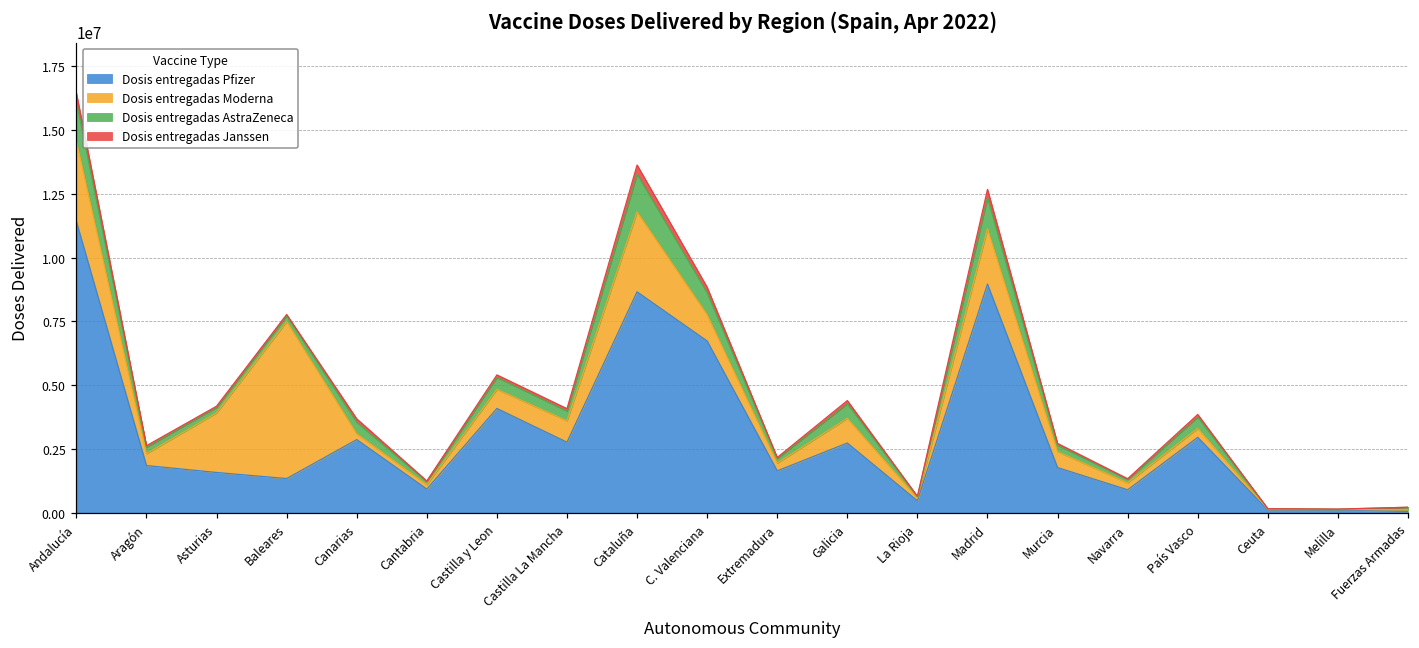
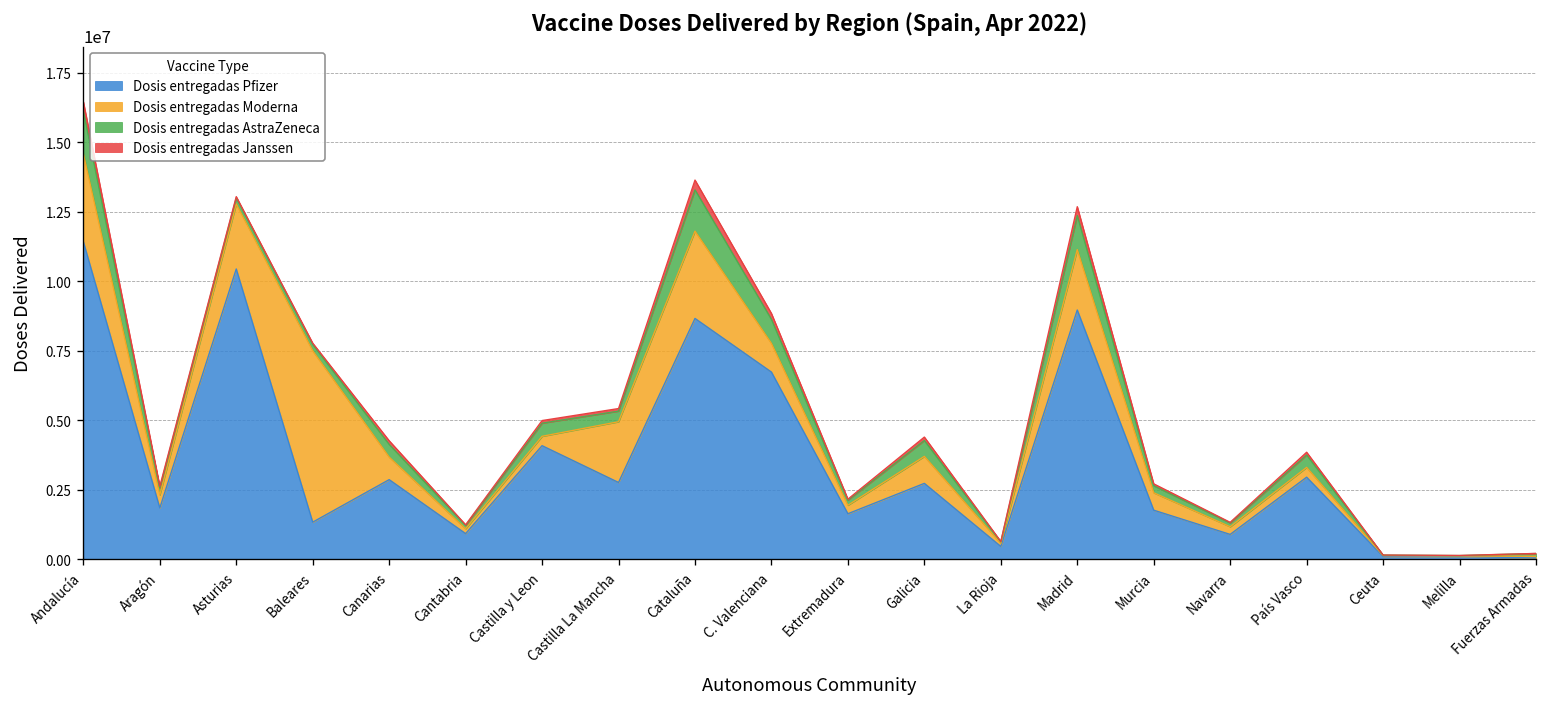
Dosis entregadas Pfizer, Asturias: 1600000 -> 10400000
Dosis entregadas Moderna, Canarias: 200000 -> 800000
Dosis entregadas Moderna, Castilla y Leon: 700000 -> 300000
Dosis entregadas Moderna, Castilla La Mancha: 800000 -> 2200000
